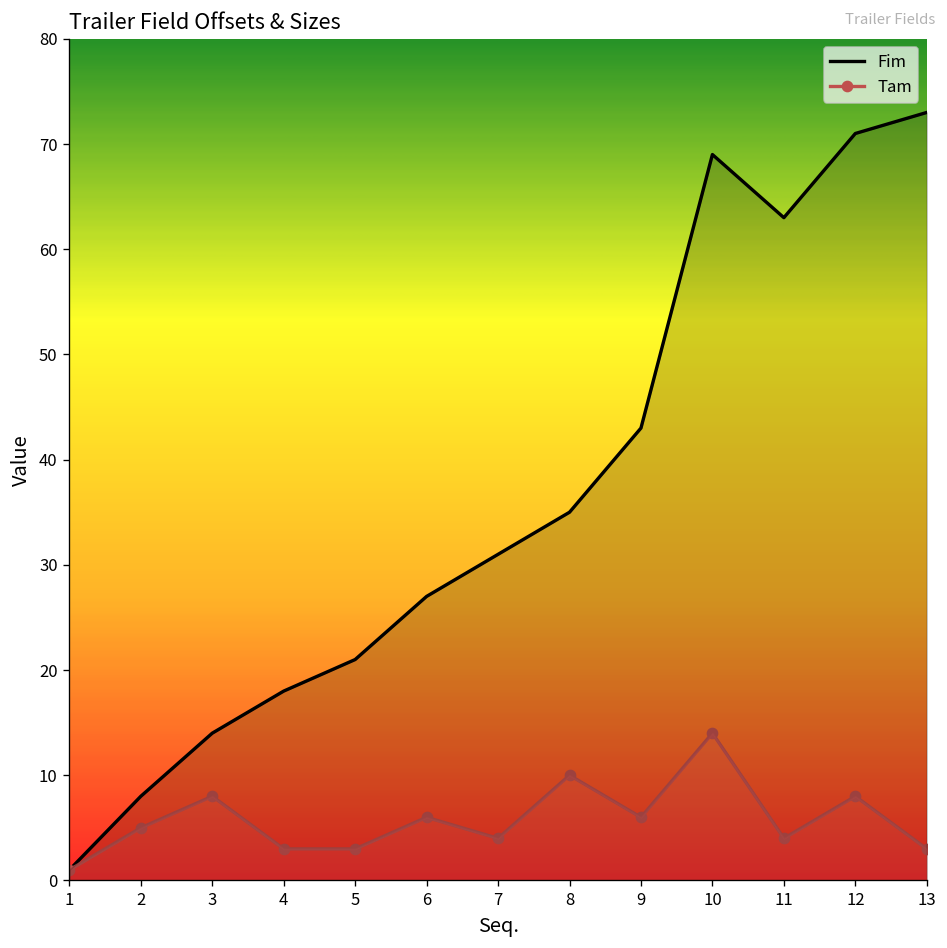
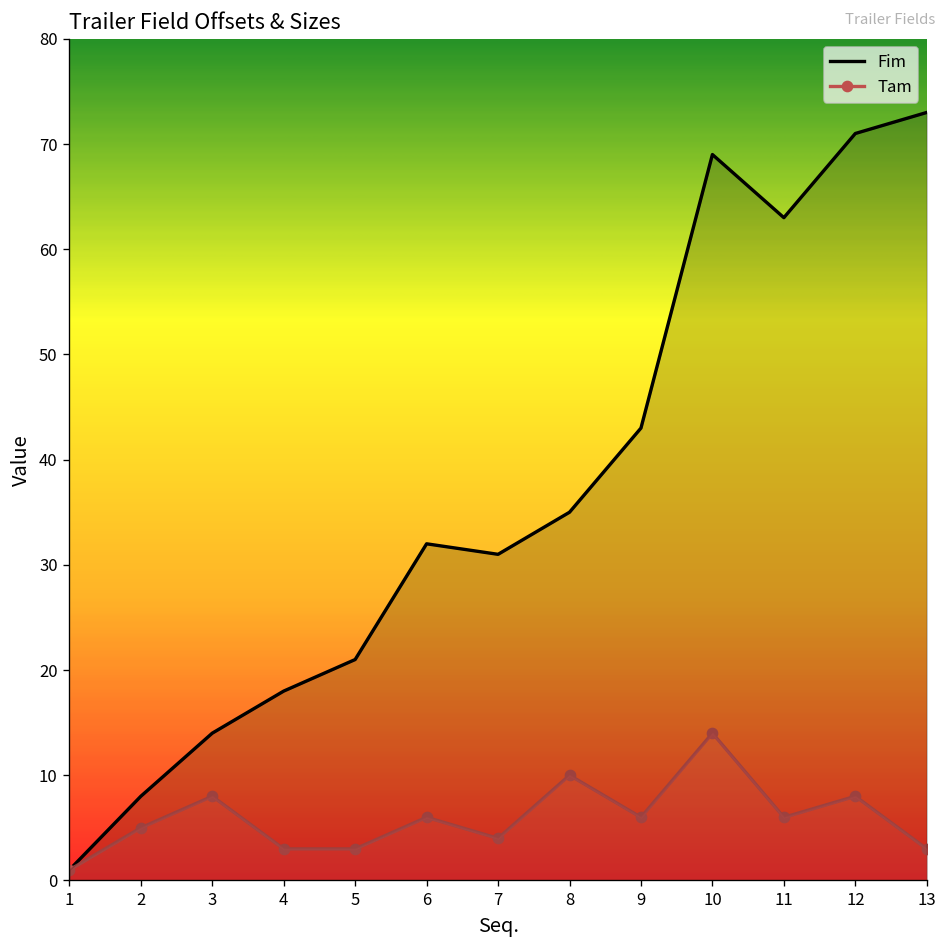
Fim, 6: 27 -> 32
Tam, 11: 4 -> 6
